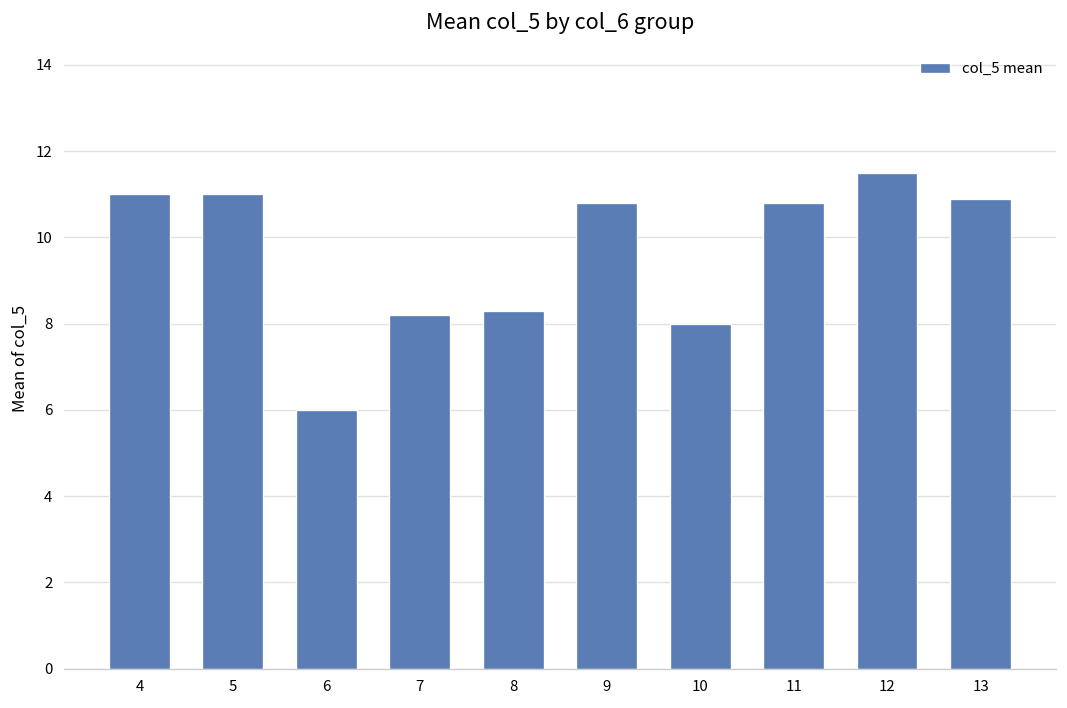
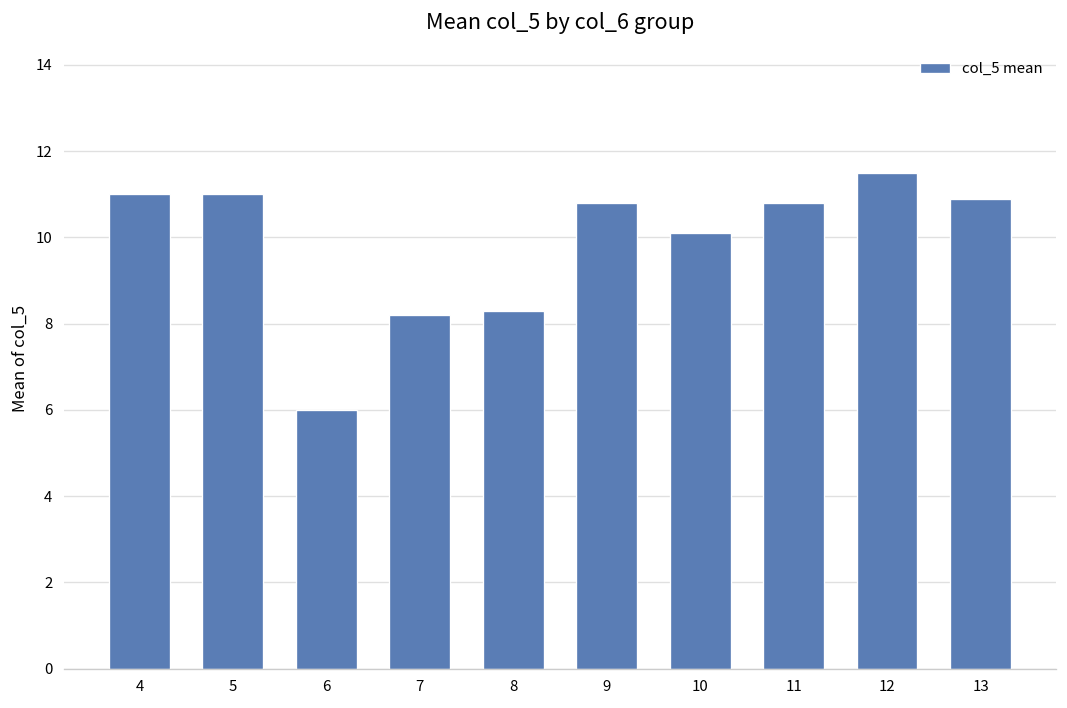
10: 8.0 -> 10.1
